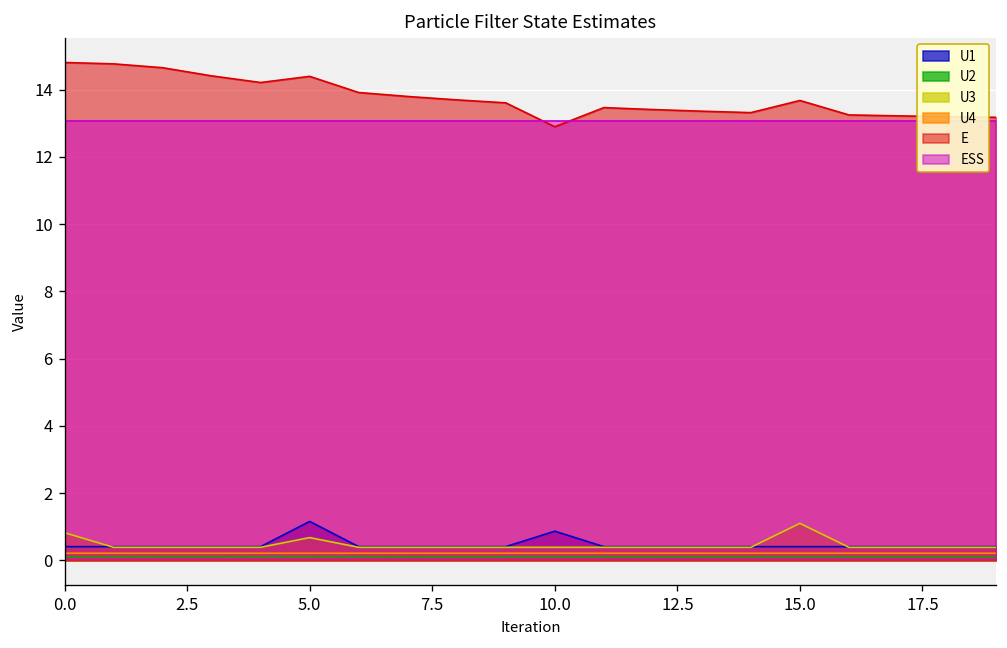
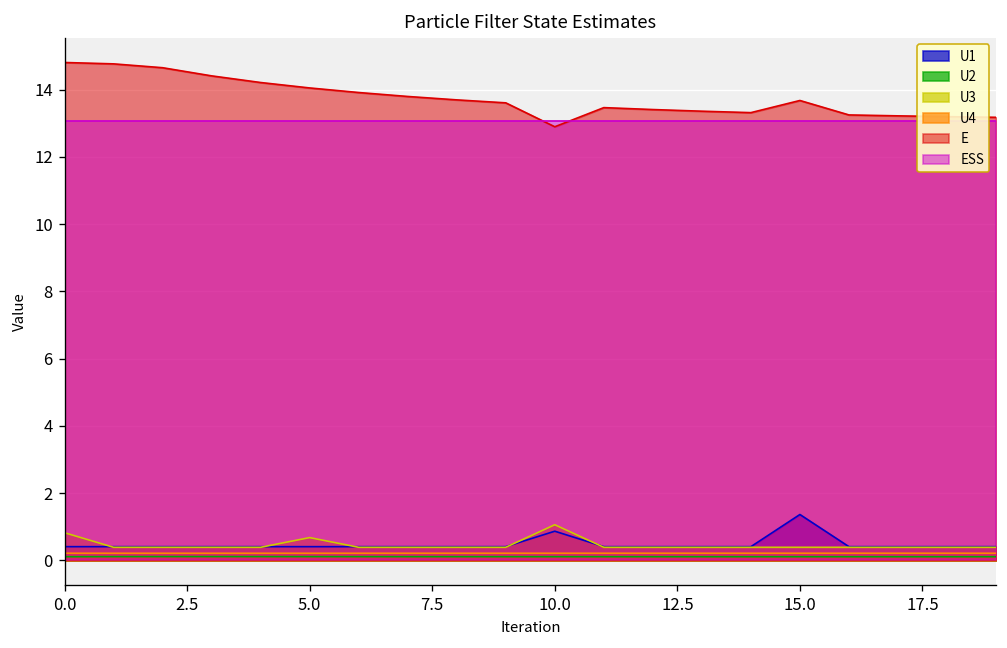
U1, 5.0: 1.2 -> 0.4
E, 5.0: 14.4 -> 14.1
U3, 10.0: 0.4 -> 1.1
U1, 15.0: 0.4 -> 1.4
U3, 15.0: 1.1 -> 0.4
